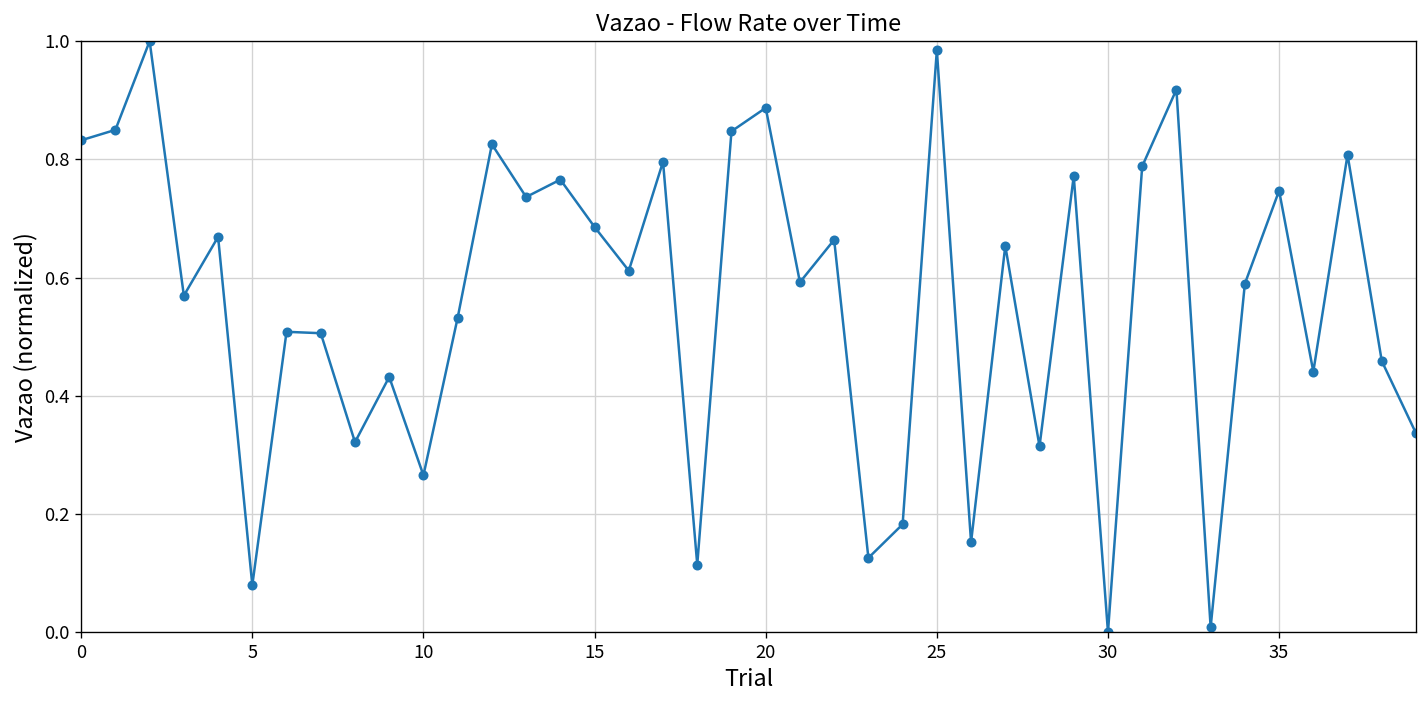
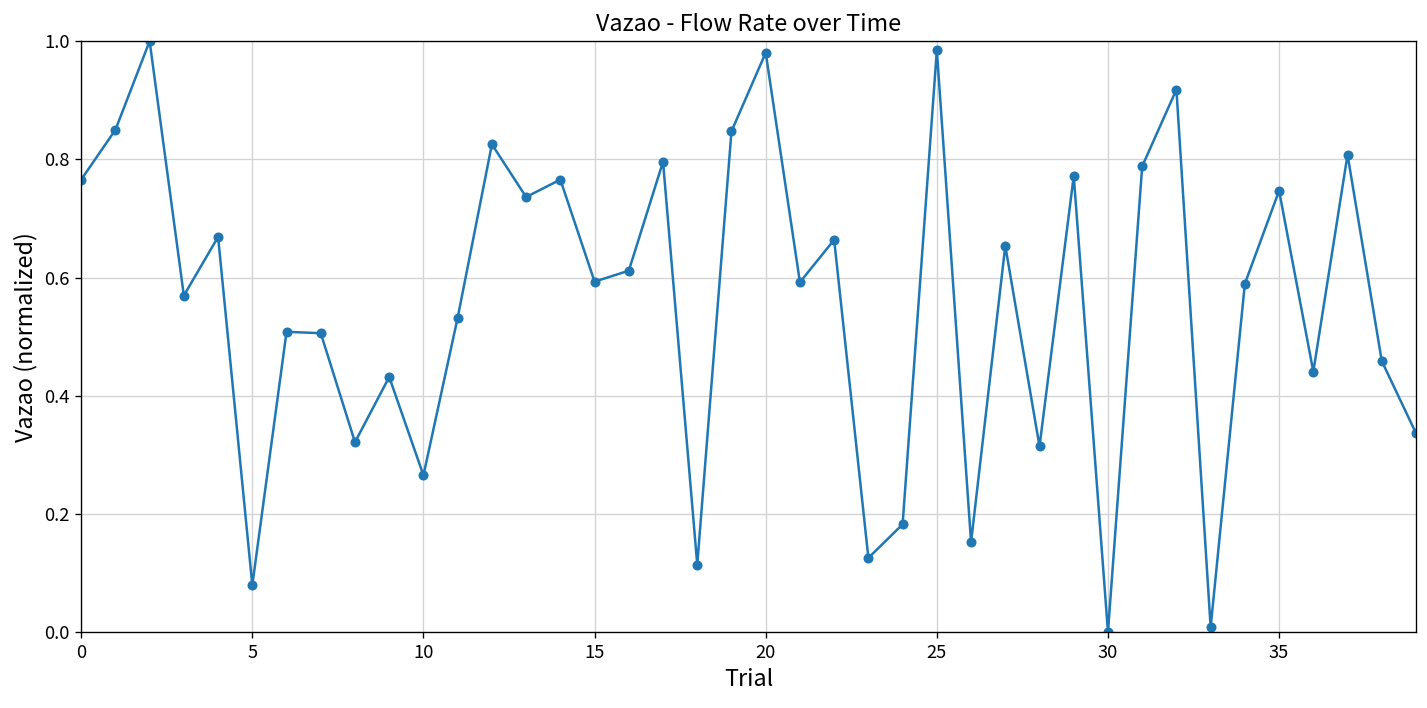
0: 0.83 -> 0.77
15: 0.69 -> 0.59
20: 0.89 -> 0.98
